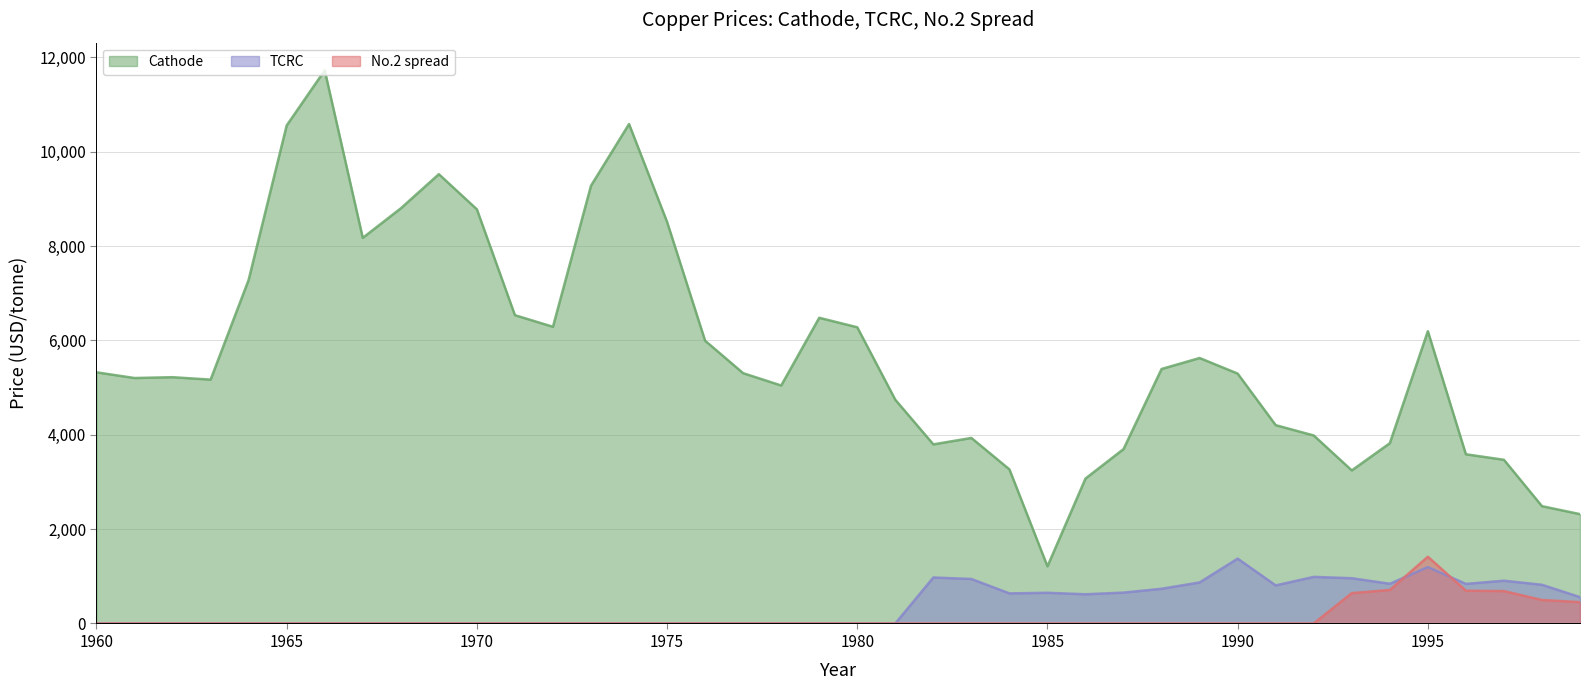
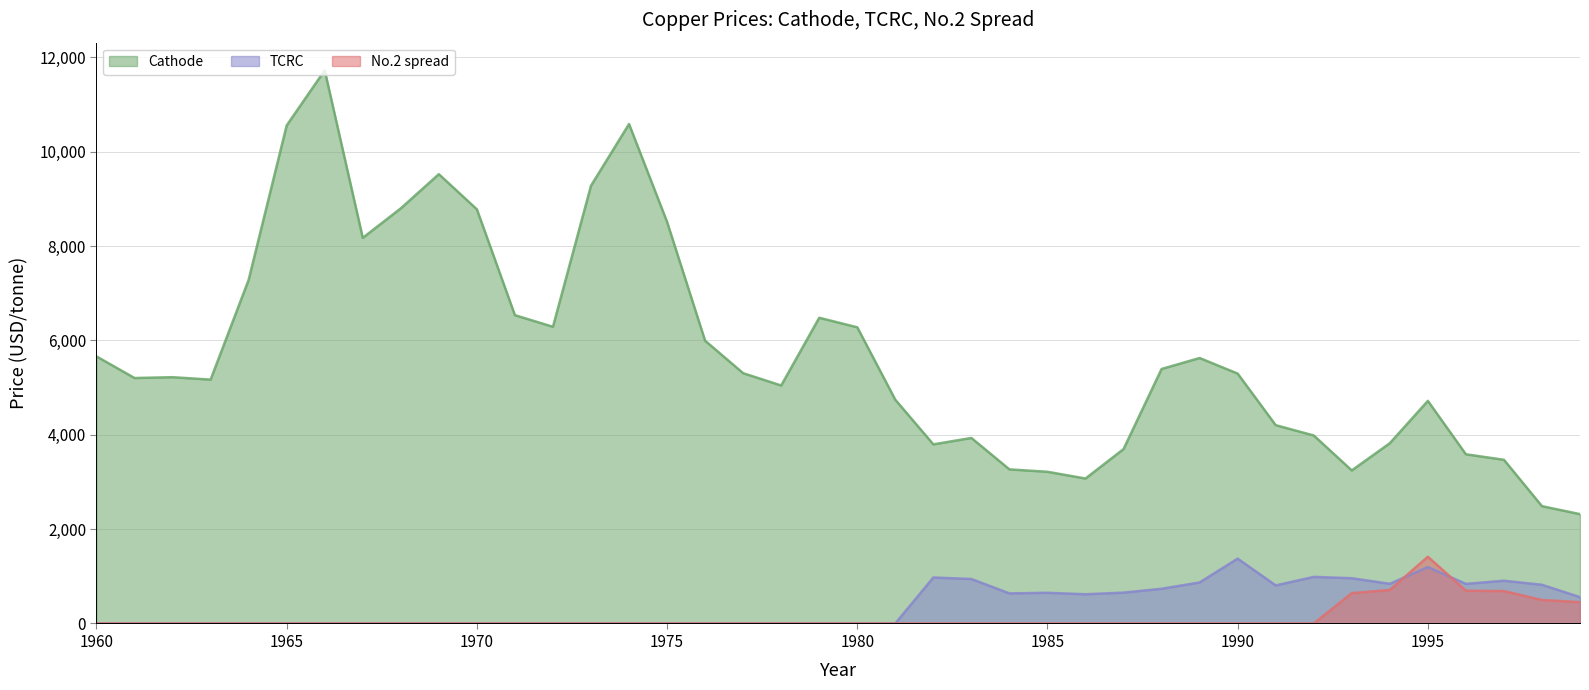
Cathode, 1960: 5,300 -> 5,700
Cathode, 1985: 1,200 -> 3,200
Cathode, 1995: 6,200 -> 4,700
